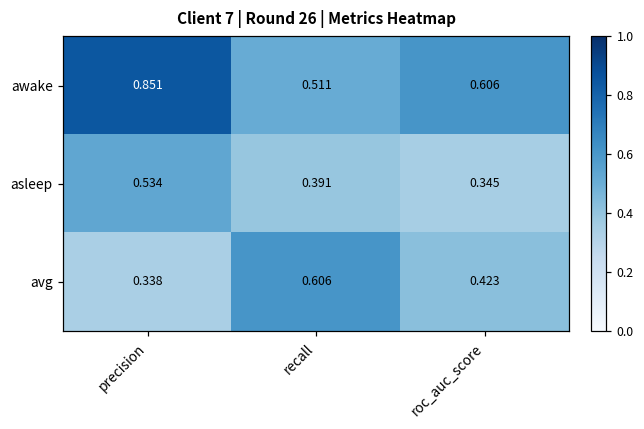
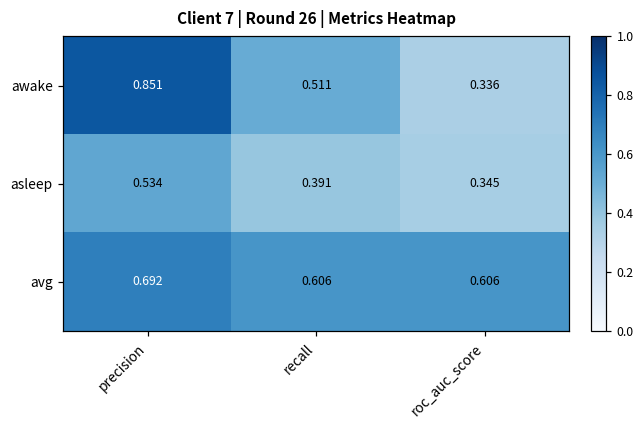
awake, roc_auc_score: 0.606 -> 0.336
avg, precision: 0.338 -> 0.692
avg, roc_auc_score: 0.423 -> 0.606
